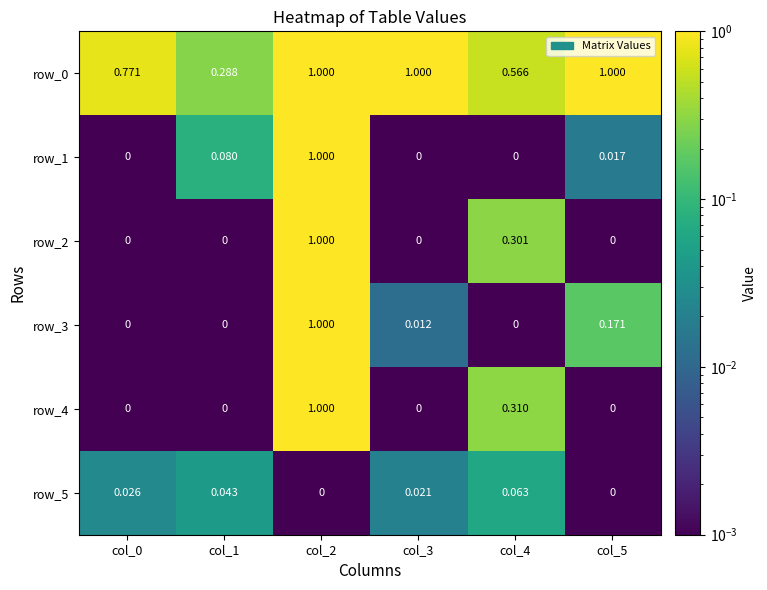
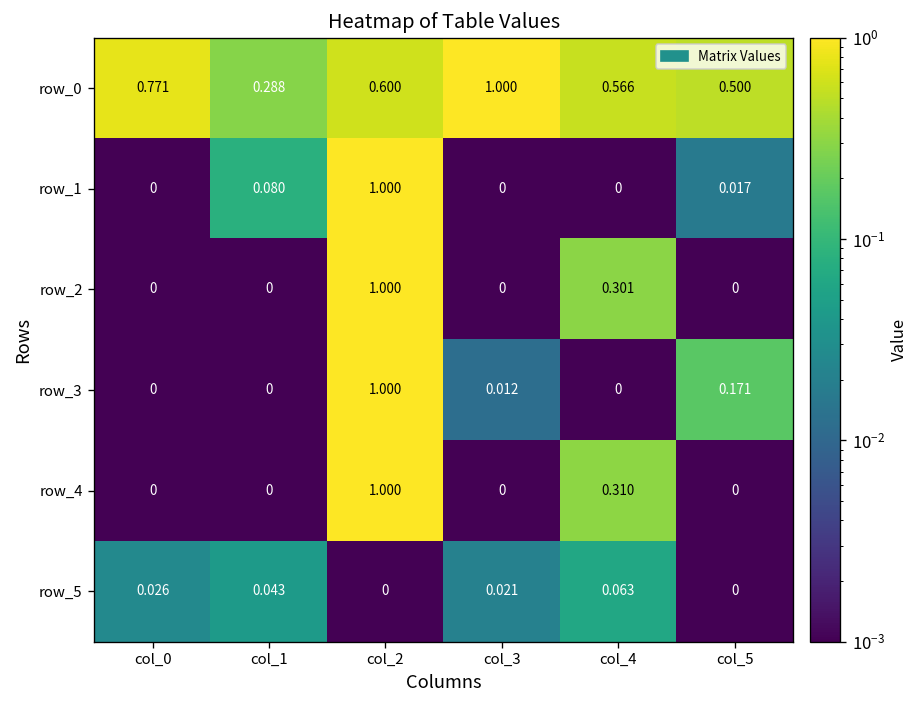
row_0, col_2: 1.000 -> 0.600
row_0, col_5: 1.000 -> 0.500
